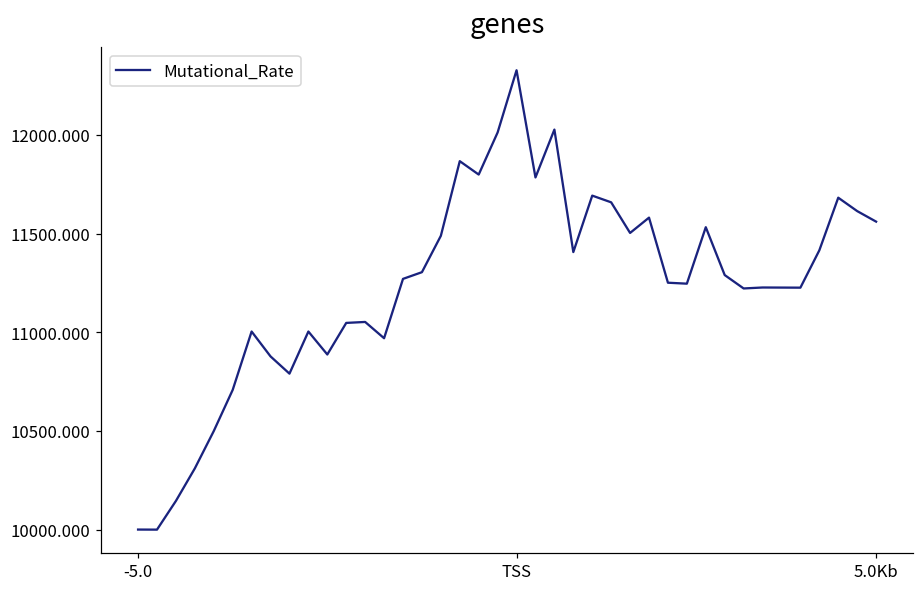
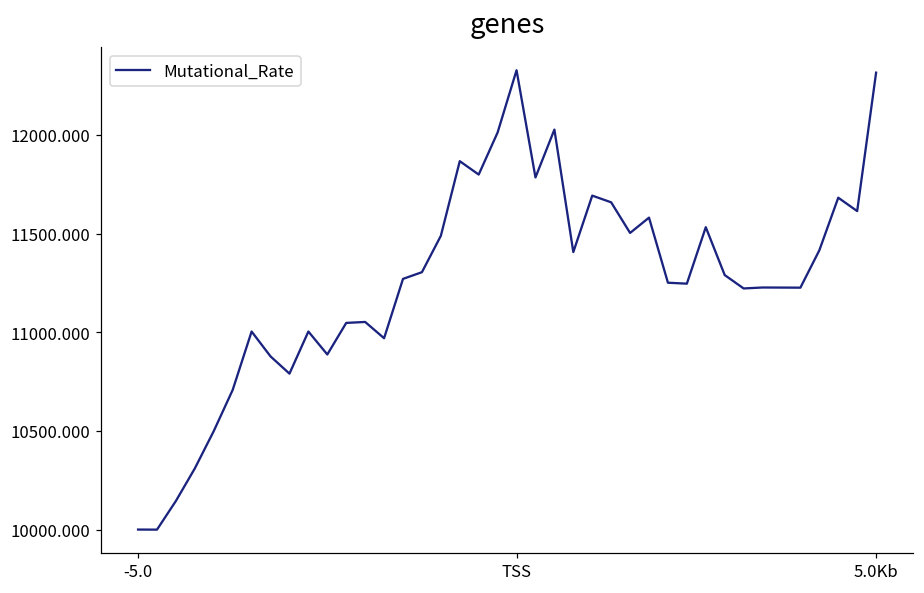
5.0Kb: 11560 -> 12320
